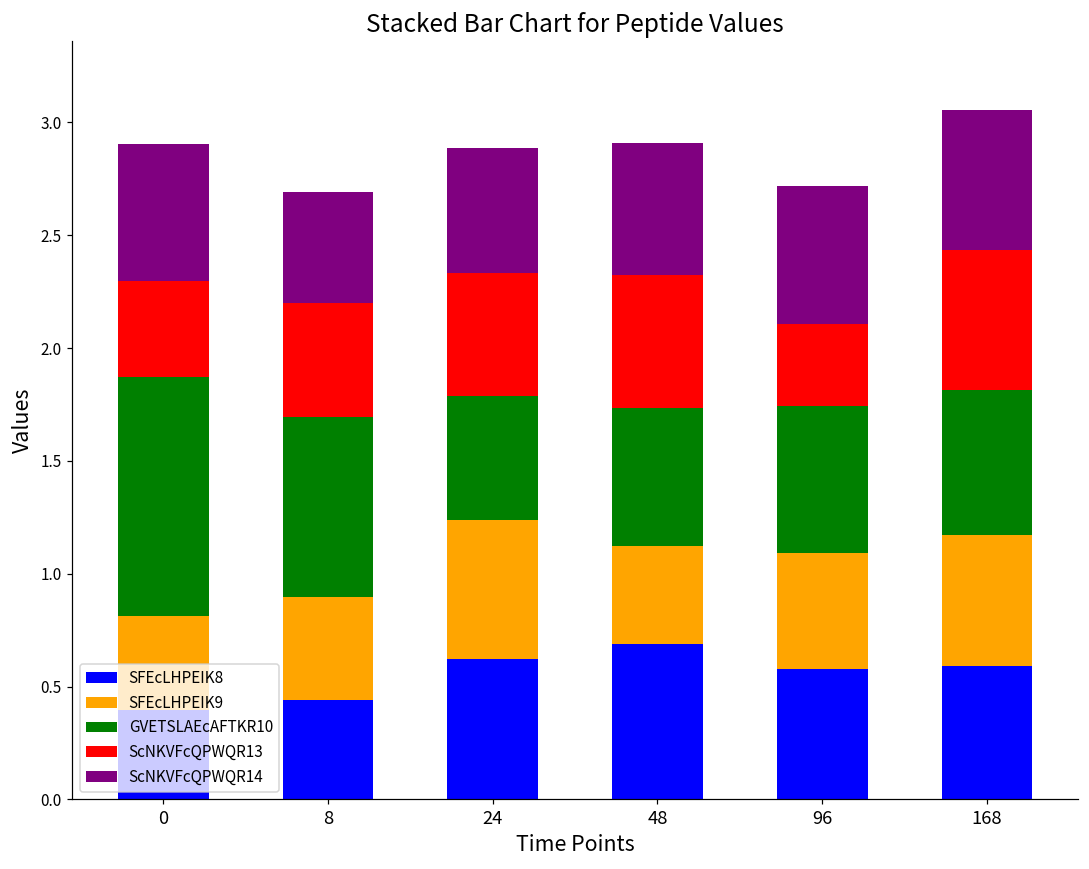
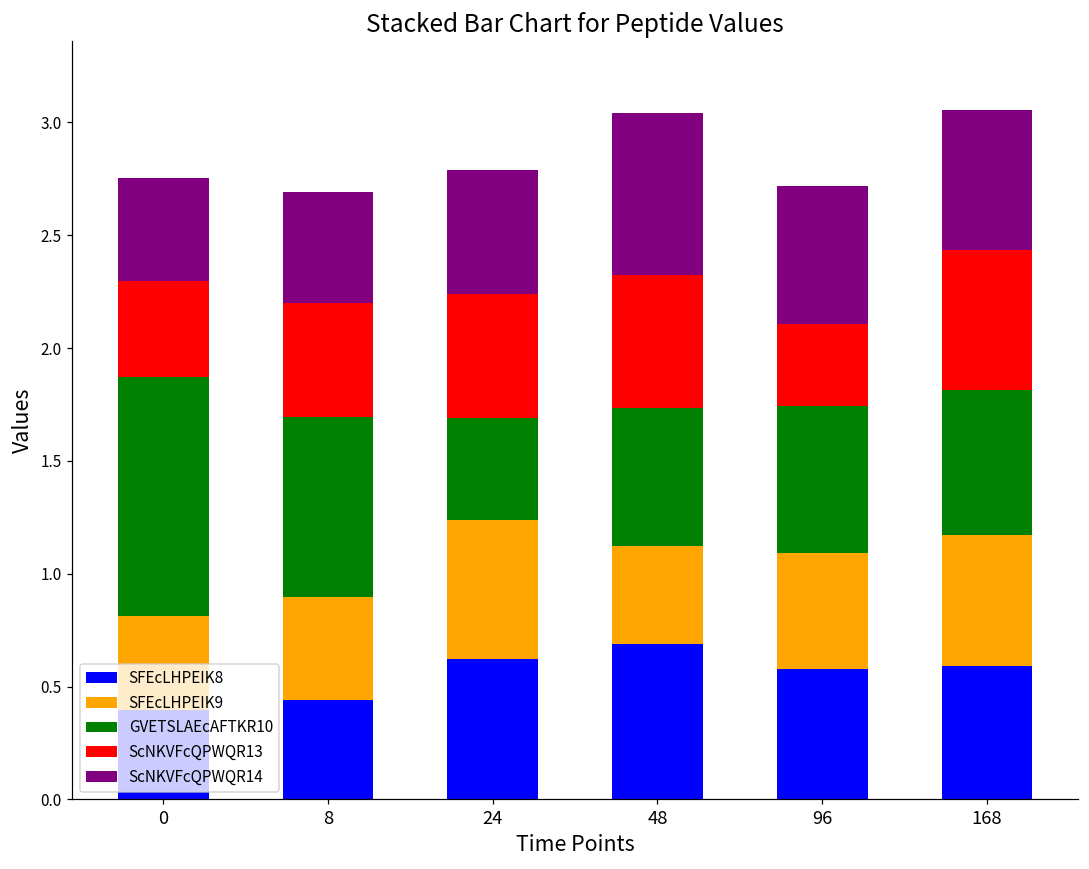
ScNKVFcQPWQR14, 0: 0.61 -> 0.46
GVETSLAEcAFTKR10, 24: 0.55 -> 0.45
ScNKVFcQPWQR14, 48: 0.58 -> 0.72
